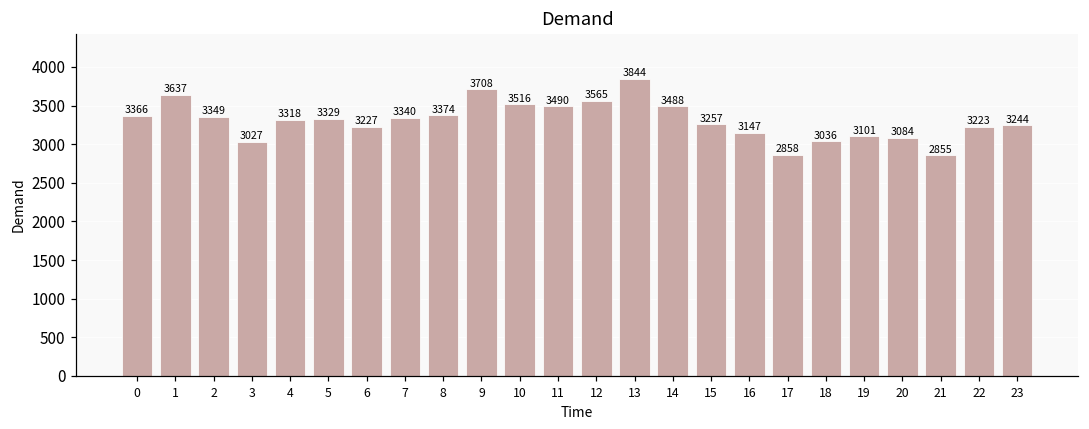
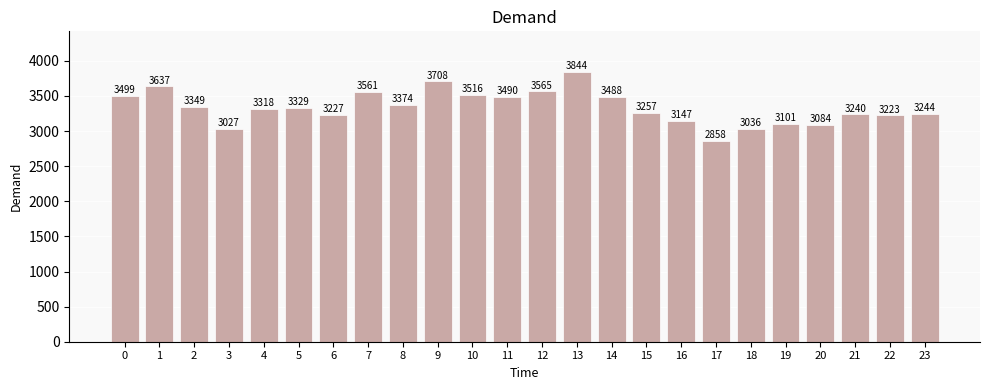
0: 3366 -> 3499
7: 3340 -> 3561
21: 2855 -> 3240
